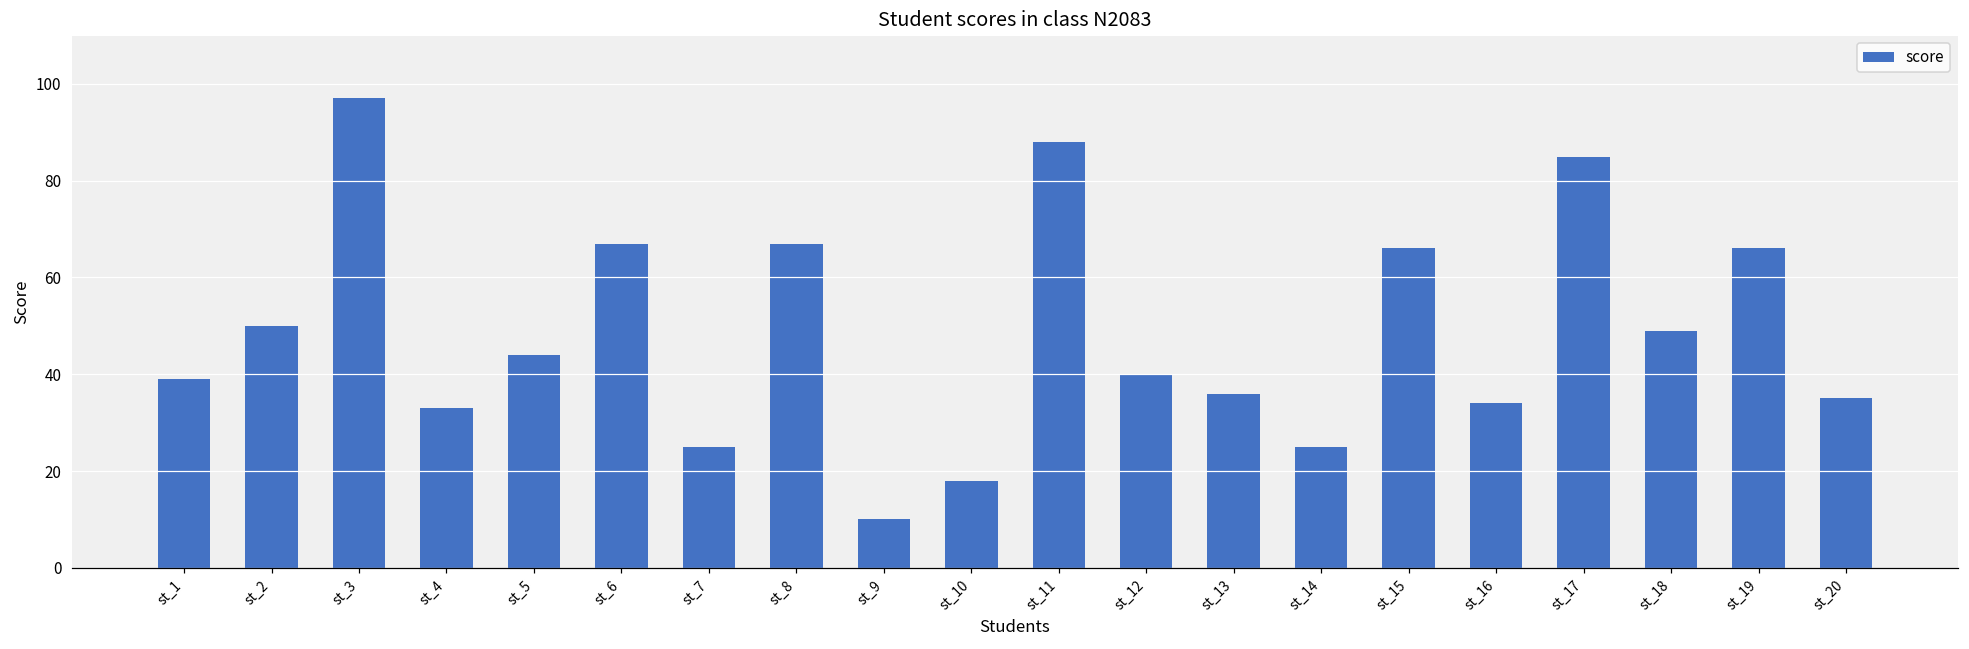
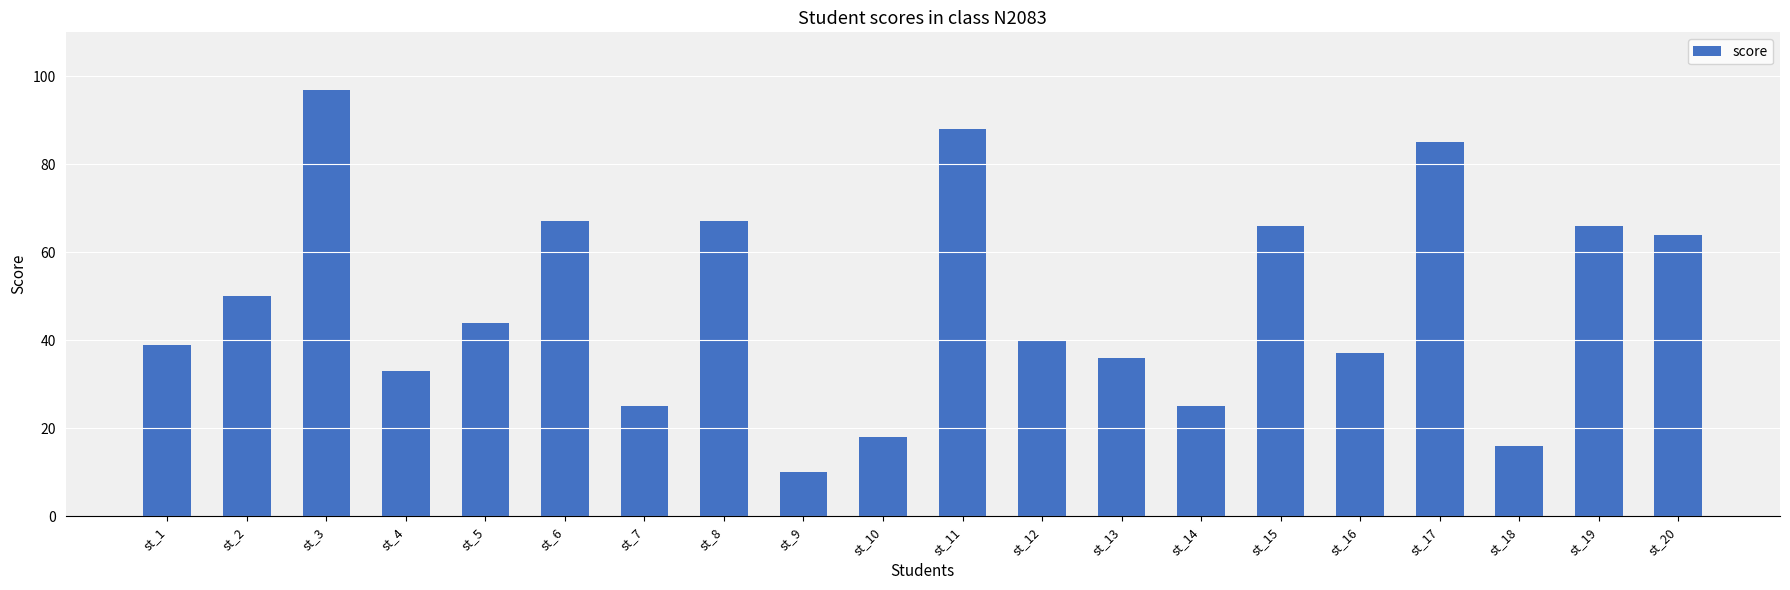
st_16: 34 -> 37
st_18: 49 -> 16
st_20: 35 -> 64
